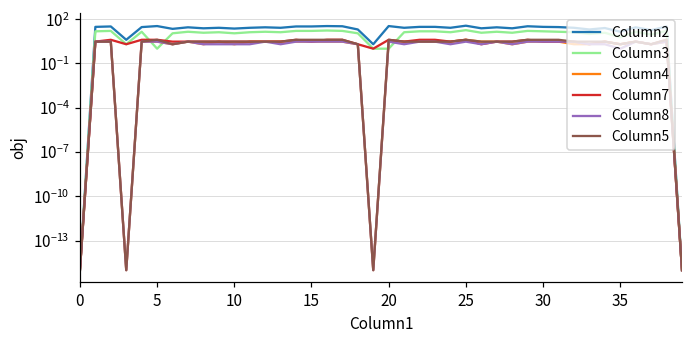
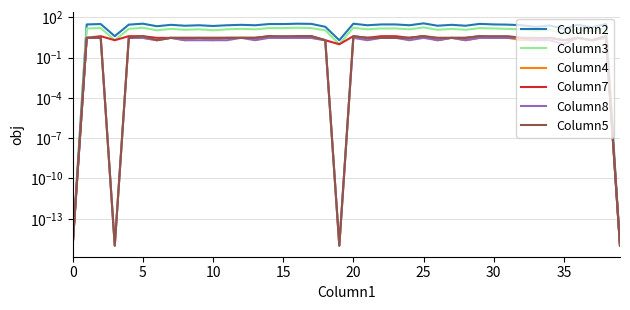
Column3, 5: 1 -> 20
Column3, 20: 1 -> 20
